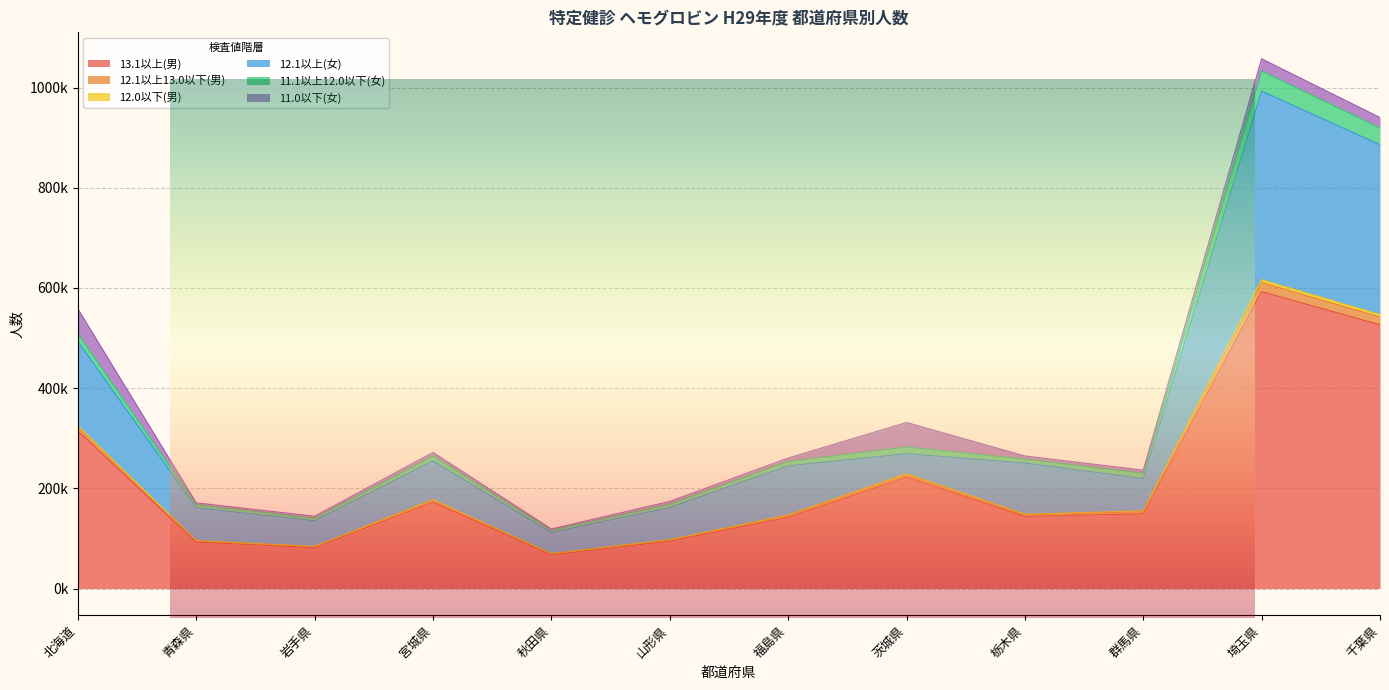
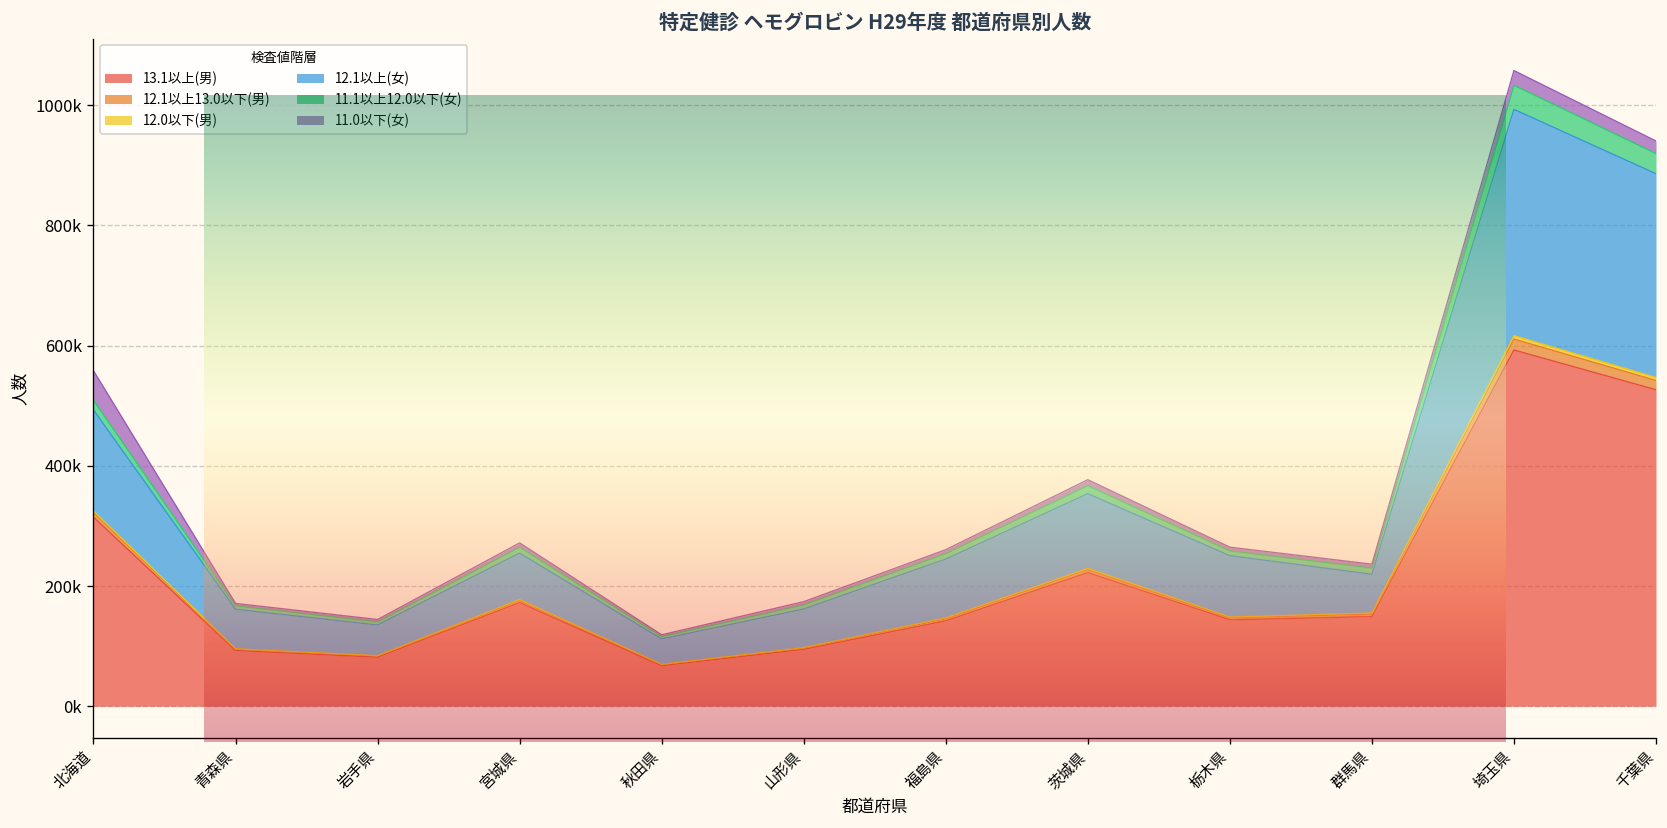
特定健診 ヘモグロビン H29年度 都道府県別人数, 12.1以上(女), 茨城県: 40000 -> 120000
特定健診 ヘモグロビン H29年度 都道府県別人数, 11.0以下(女), 茨城県: 50000 -> 10000
